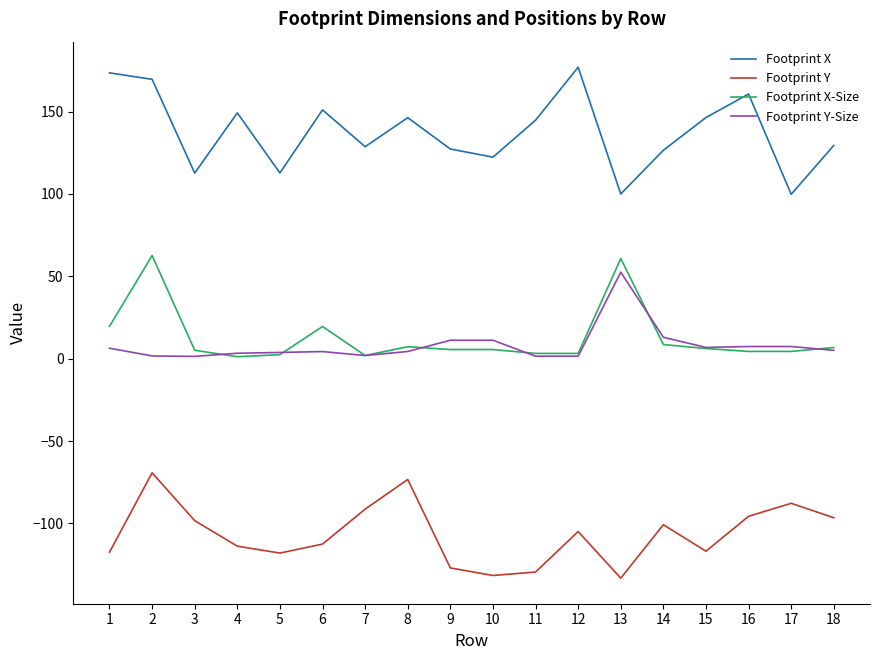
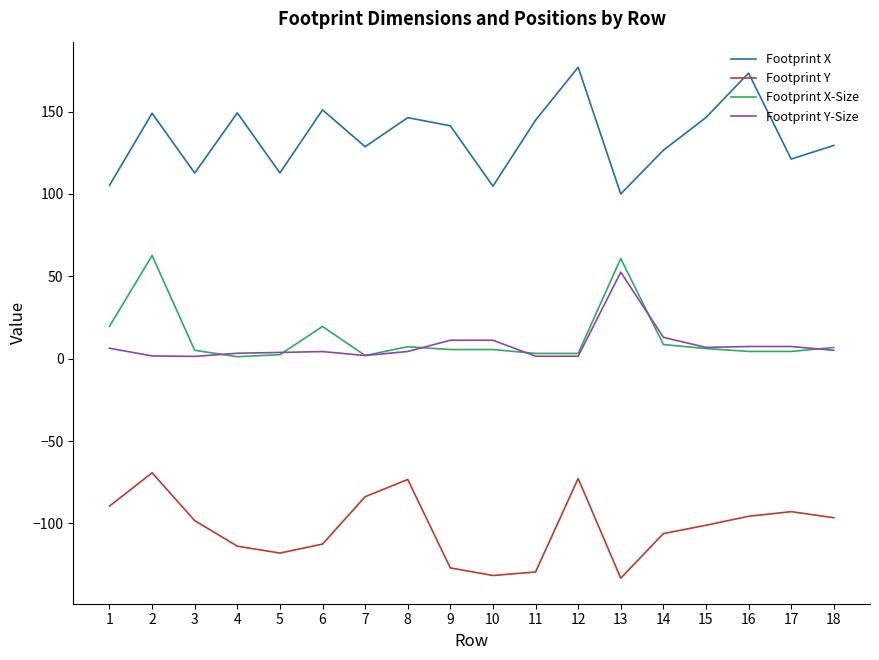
Footprint X, 1: 174 -> 105
Footprint Y, 1: -118 -> -90
Footprint X, 2: 170 -> 149
Footprint Y, 7: -91 -> -84
Footprint X, 9: 127 -> 141
Footprint X, 10: 122 -> 105
Footprint Y, 12: -105 -> -73
Footprint Y, 14: -101 -> -106
Footprint Y, 15: -117 -> -101
Footprint X, 16: 161 -> 173
Footprint X, 17: 100 -> 121
Footprint Y, 17: -88 -> -93
